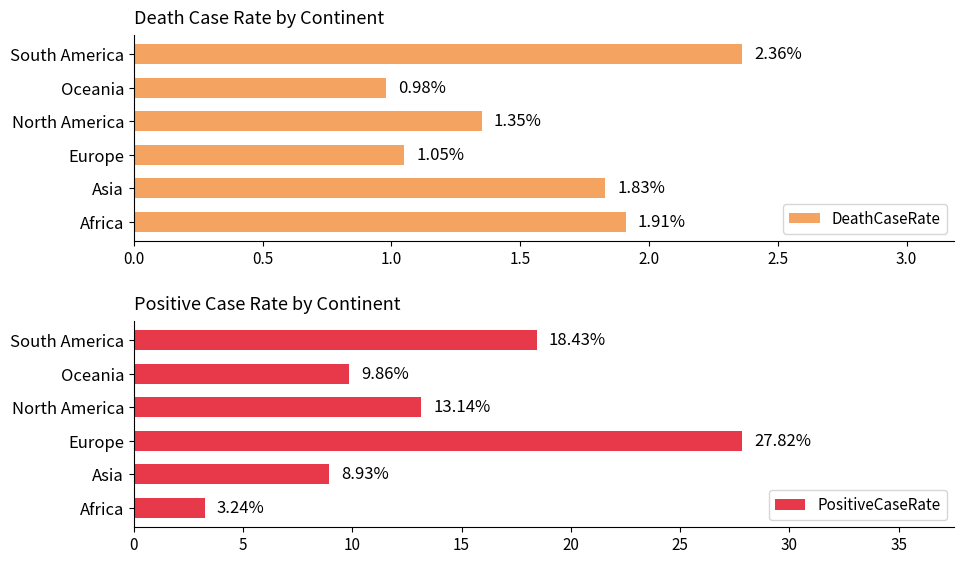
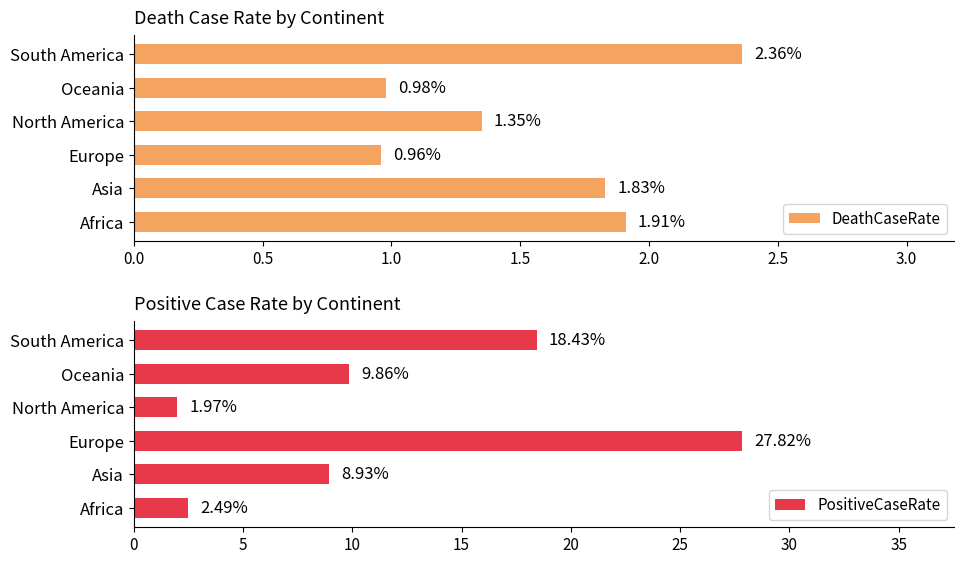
Death Case Rate by Continent, Europe: 1.05% -> 0.96%
Positive Case Rate by Continent, North America: 13.14% -> 1.97%
Positive Case Rate by Continent, Africa: 3.24% -> 2.49%
